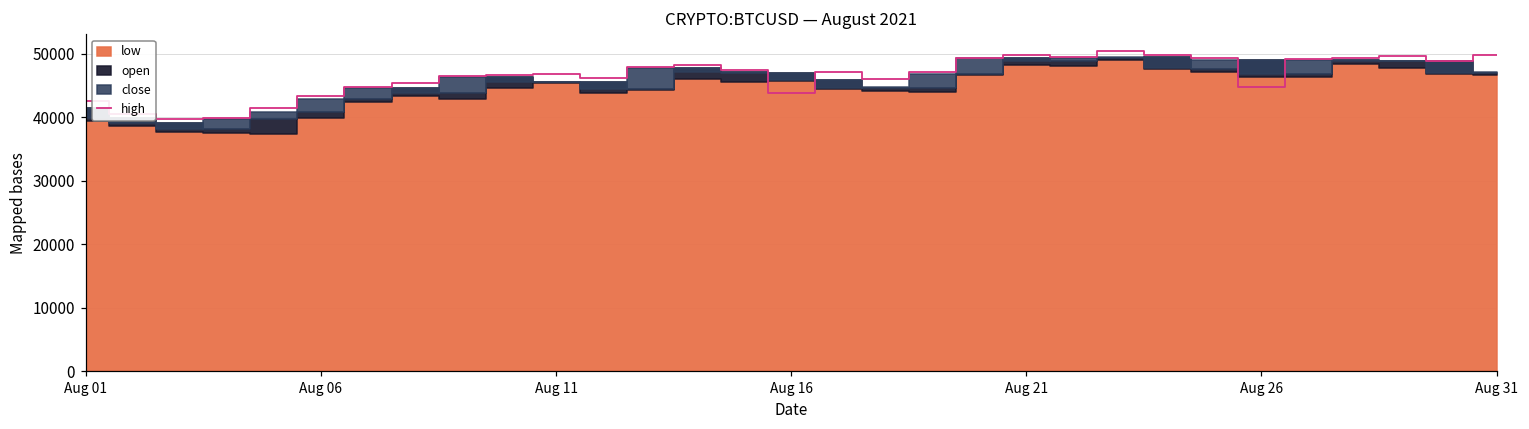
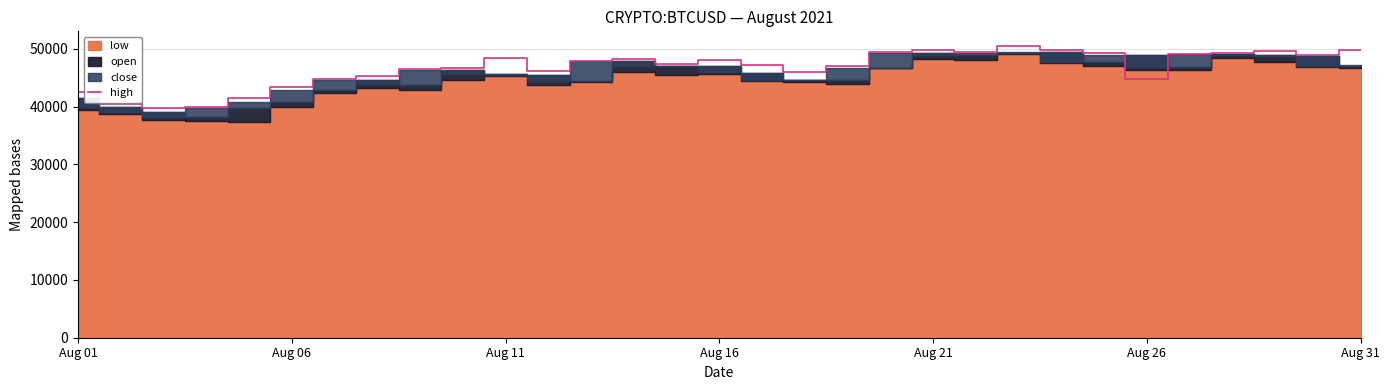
high, Aug 11: 47000 -> 48000
high, Aug 16: 44000 -> 48000
